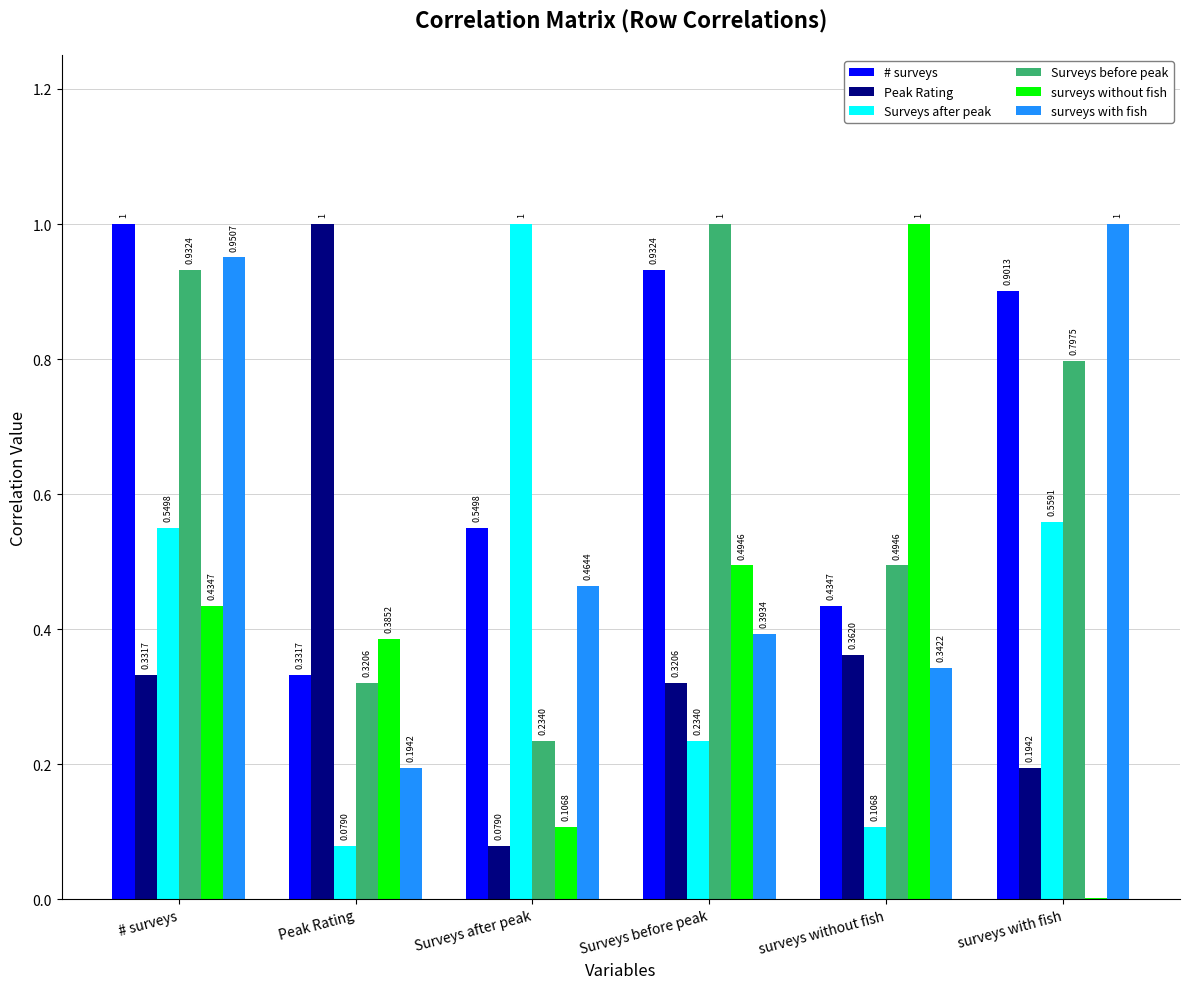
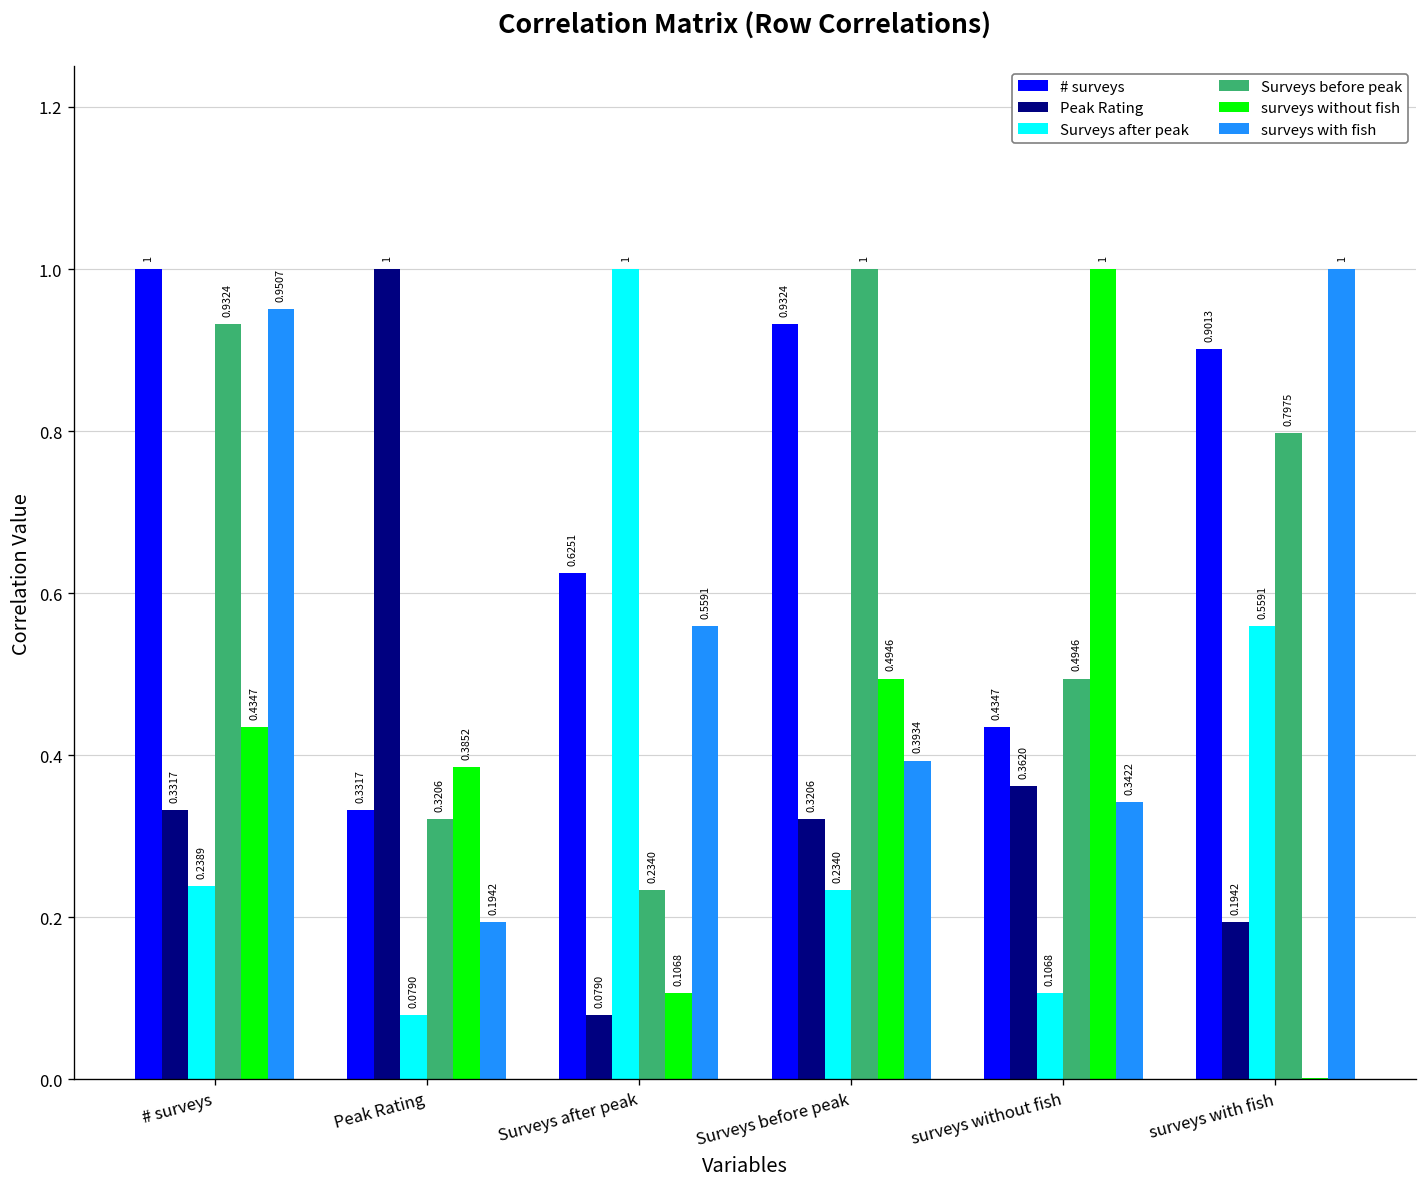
Surveys after peak, # surveys: 0.5498 -> 0.2389
# surveys, Surveys after peak: 0.5498 -> 0.6251
surveys with fish, Surveys after peak: 0.4644 -> 0.5591
